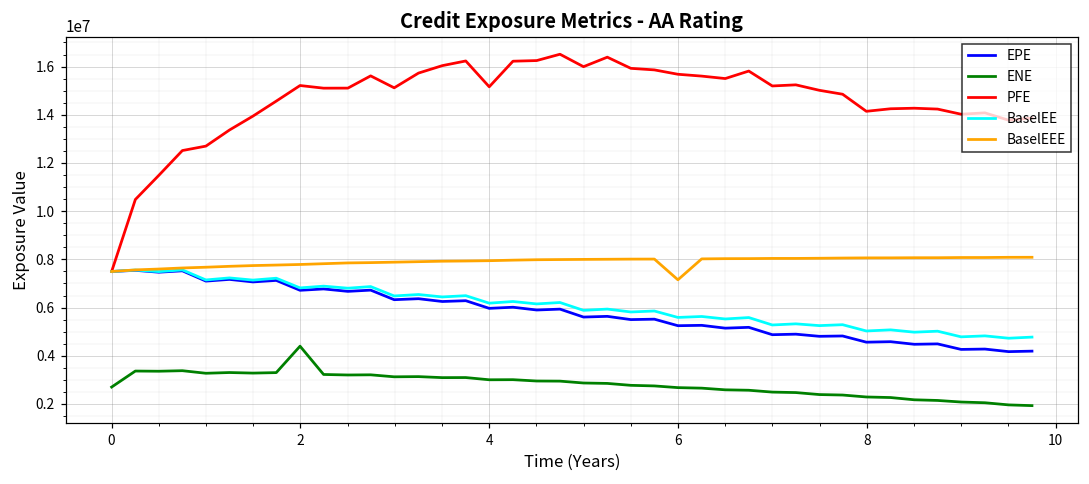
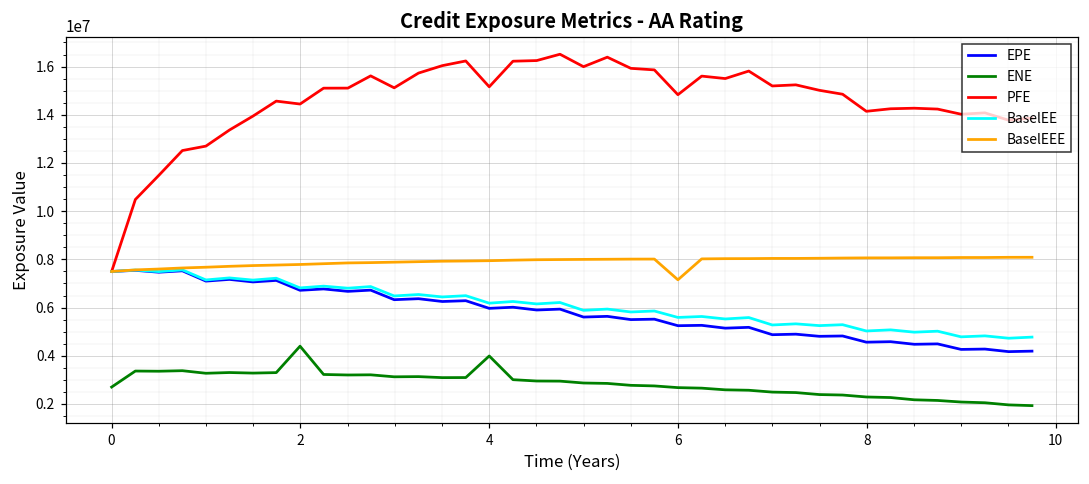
PFE, 2: 15200000 -> 14400000
ENE, 4: 3000000 -> 4000000
PFE, 6: 15700000 -> 14800000
